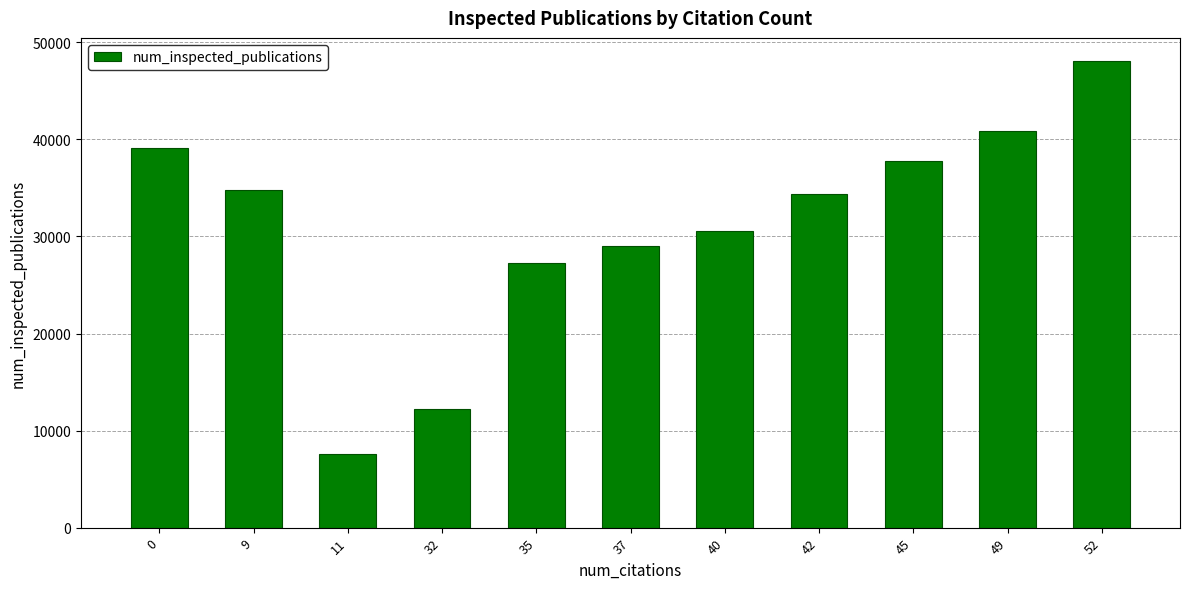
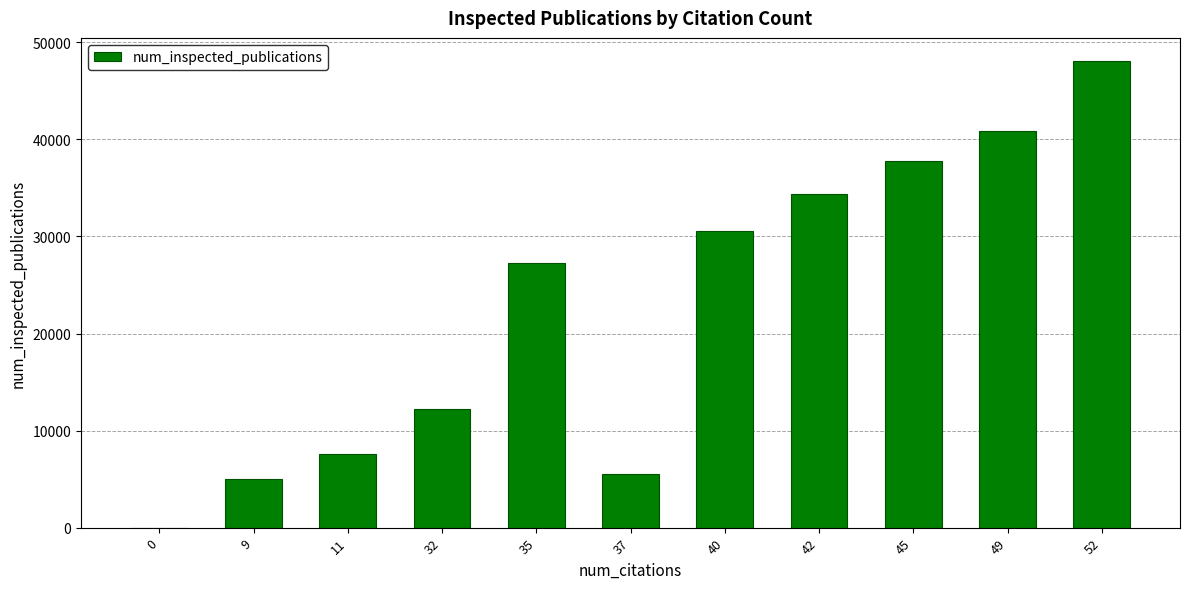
0: 39000 -> 0
9: 35000 -> 5000
37: 29000 -> 6000
